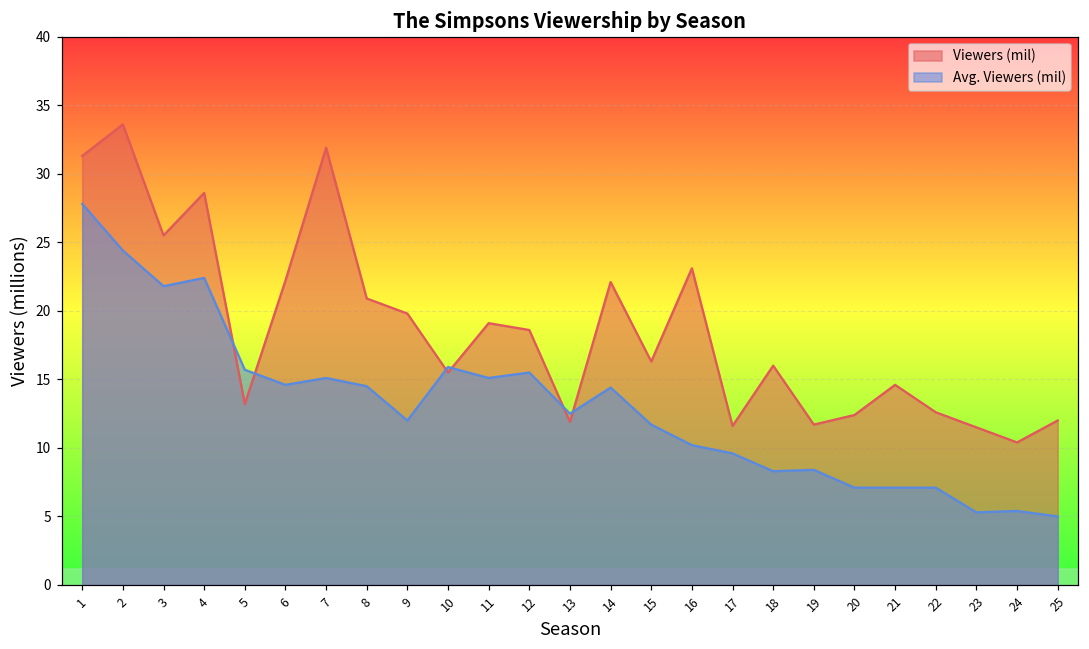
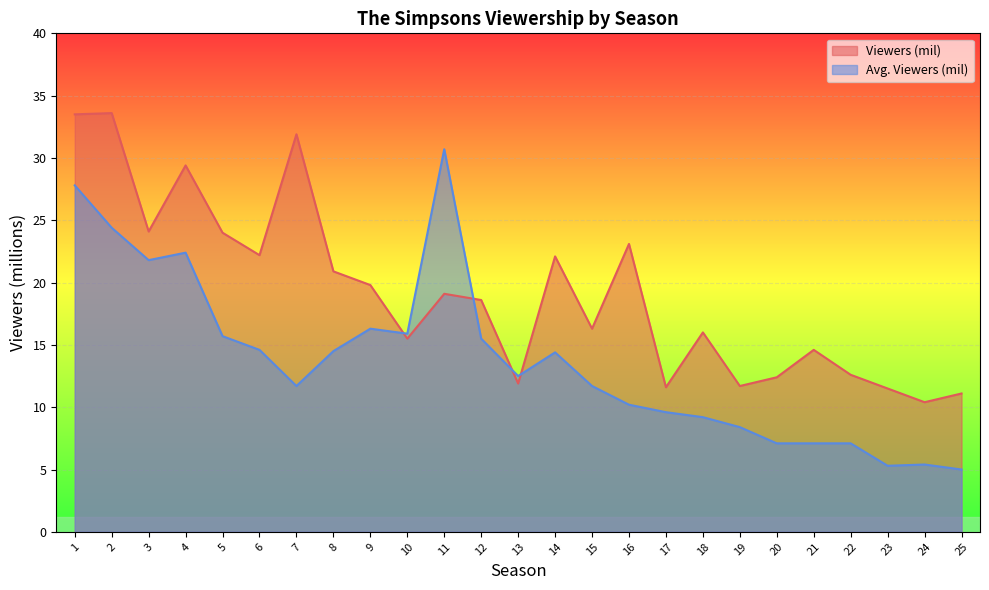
Viewers (mil), 1: 31.3 -> 33.5
Viewers (mil), 3: 25.5 -> 24.1
Viewers (mil), 4: 28.6 -> 29.4
Viewers (mil), 5: 13.2 -> 24.0
Avg. Viewers (mil), 7: 15.1 -> 11.7
Avg. Viewers (mil), 9: 12.0 -> 16.3
Avg. Viewers (mil), 11: 15.1 -> 30.7
Avg. Viewers (mil), 18: 8.3 -> 9.2
Viewers (mil), 25: 12.0 -> 11.1
